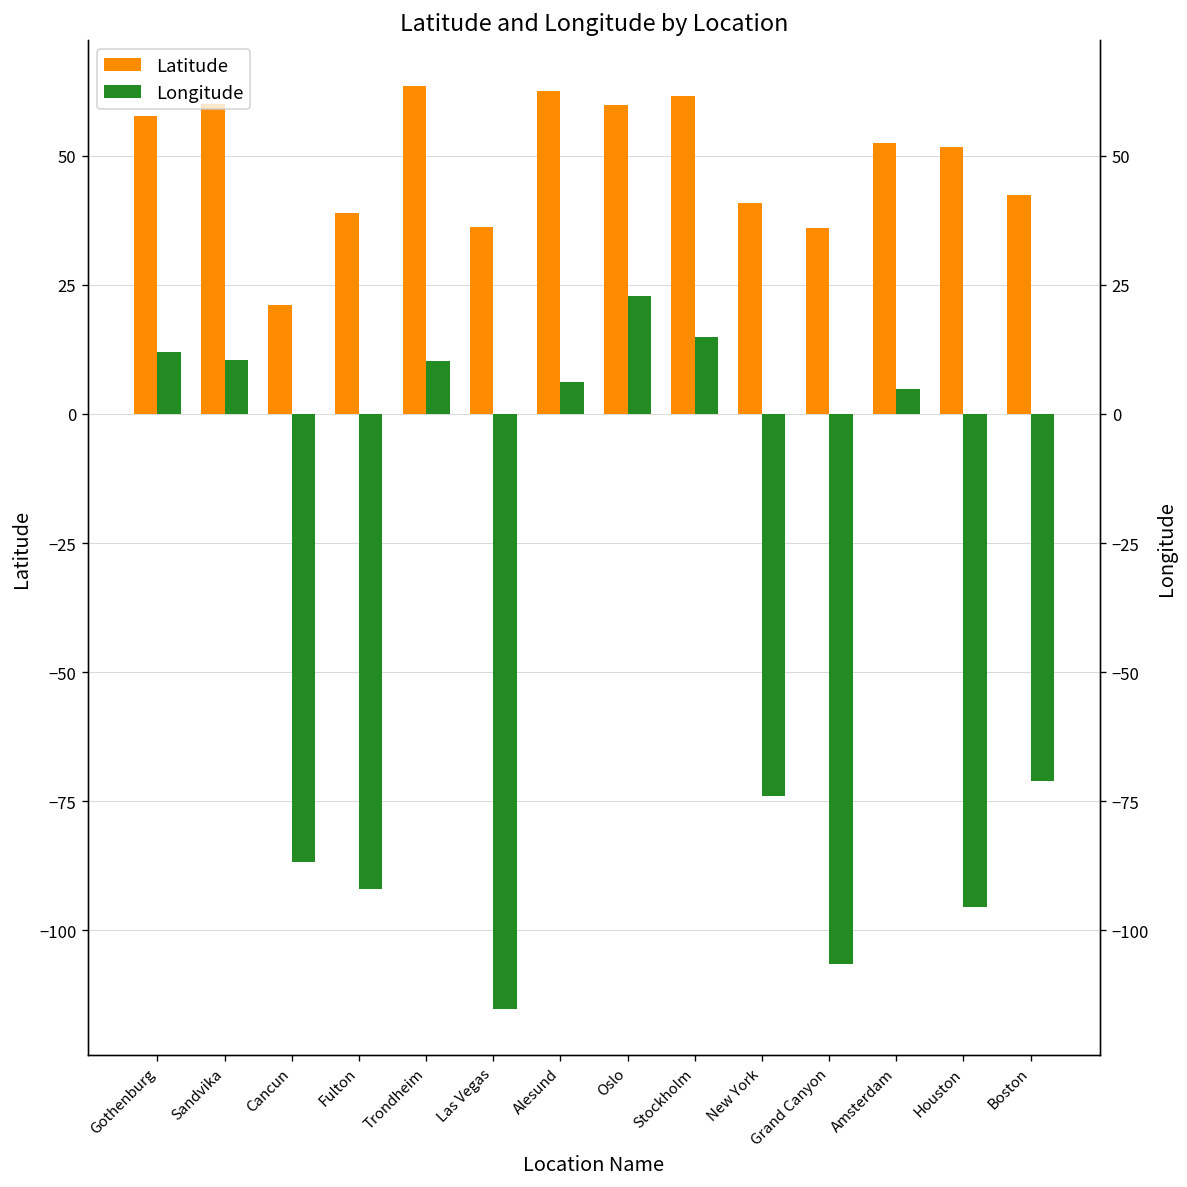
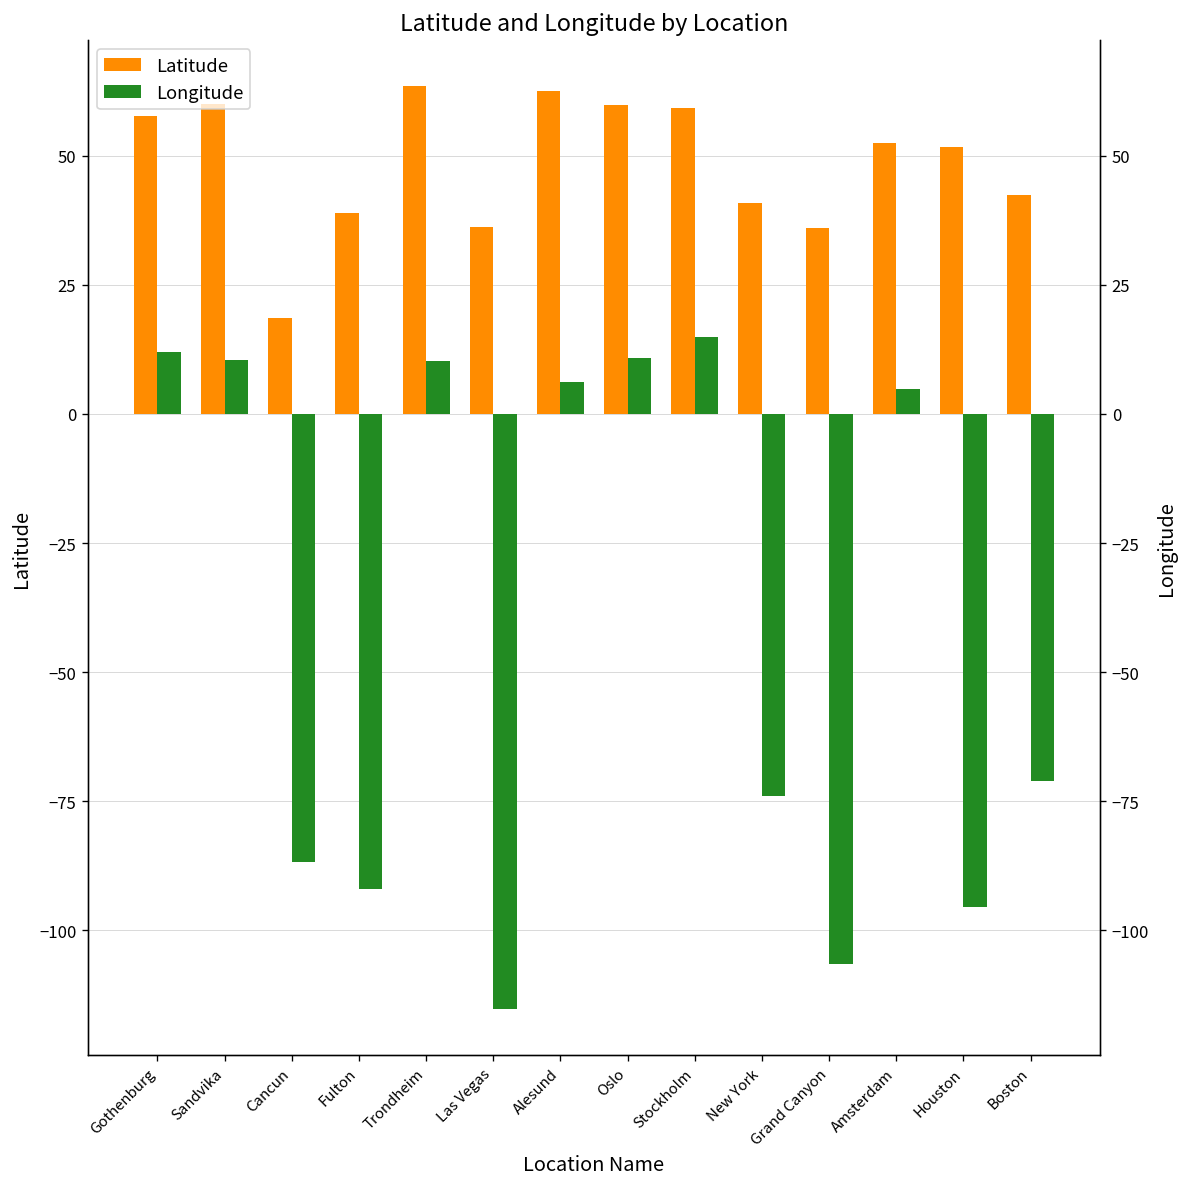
Latitude, Cancun: 21 -> 19
Longitude, Oslo: 23 -> 11
Latitude, Stockholm: 62 -> 59
